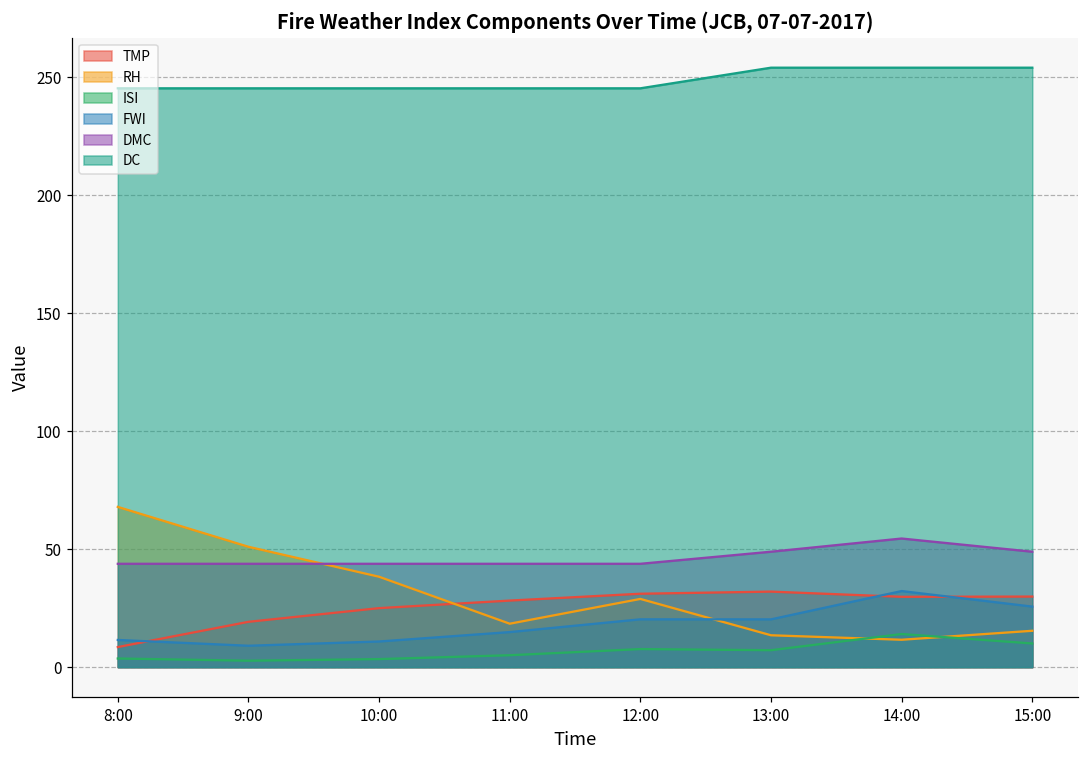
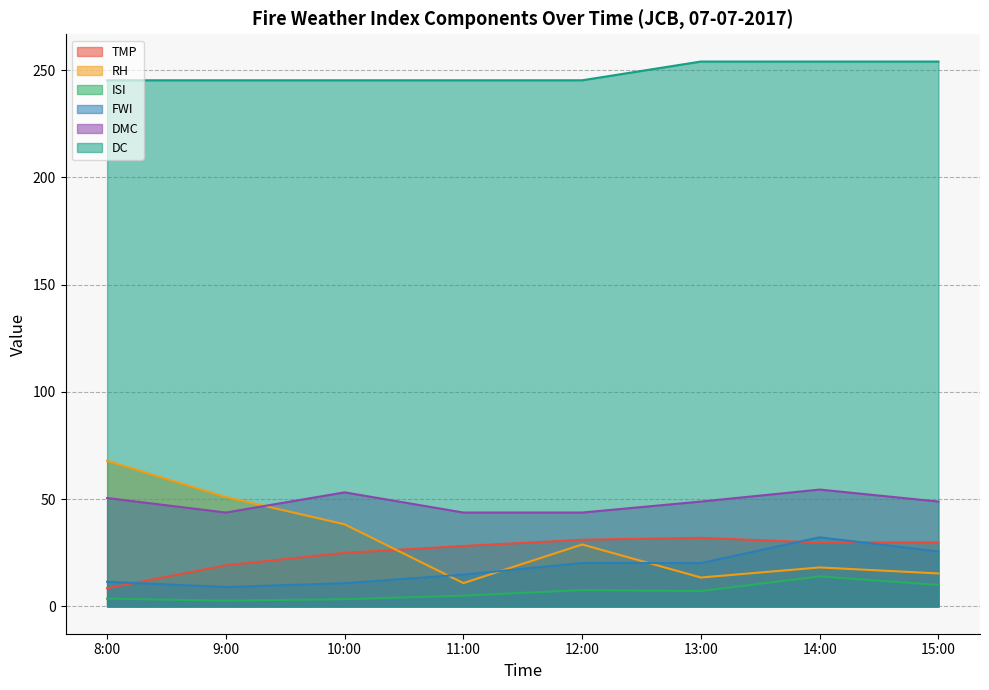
DMC, 8:00: 44 -> 51
DMC, 10:00: 44 -> 53
RH, 11:00: 18 -> 11
RH, 14:00: 12 -> 18
